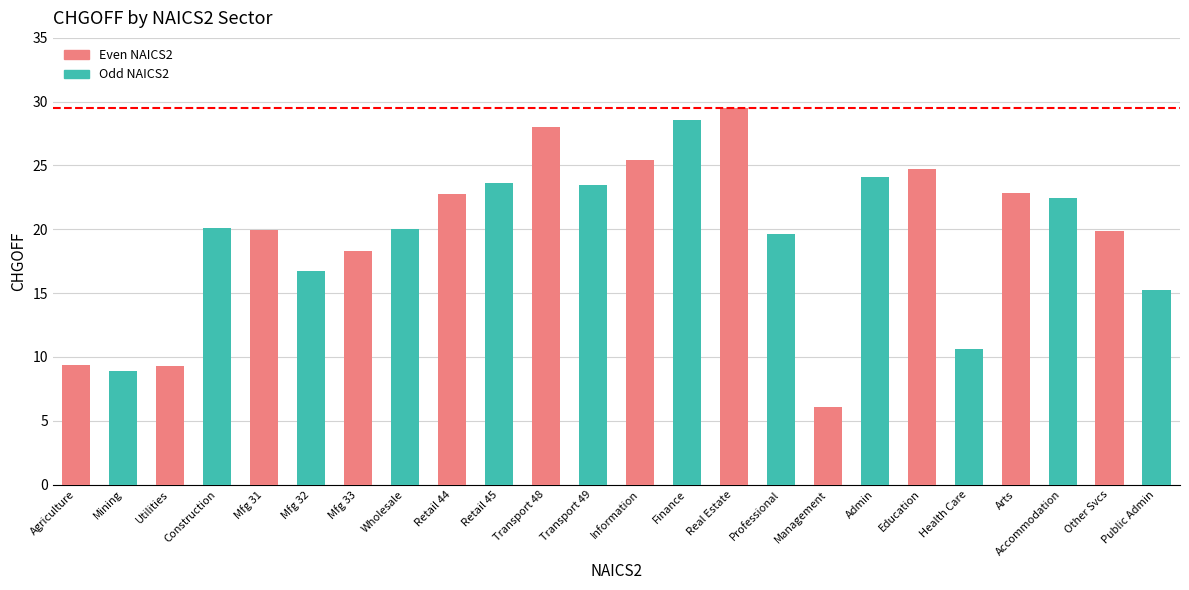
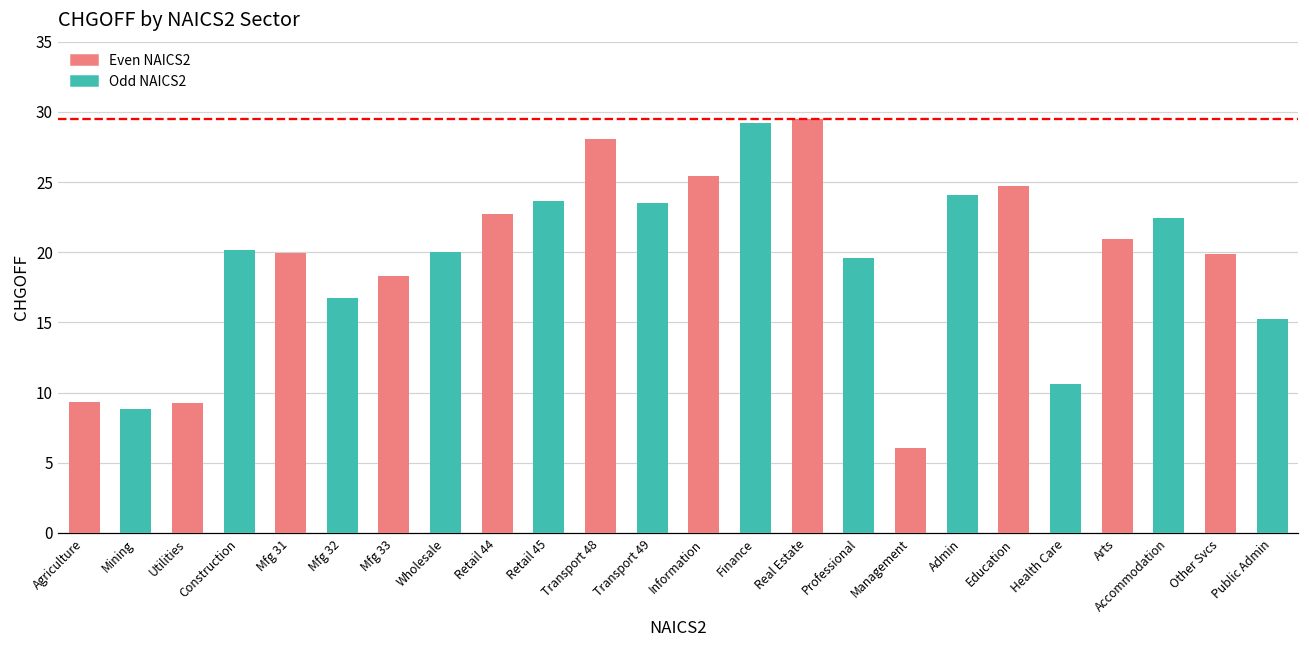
Finance: 28.6 -> 29.2
Arts: 22.8 -> 21.0
